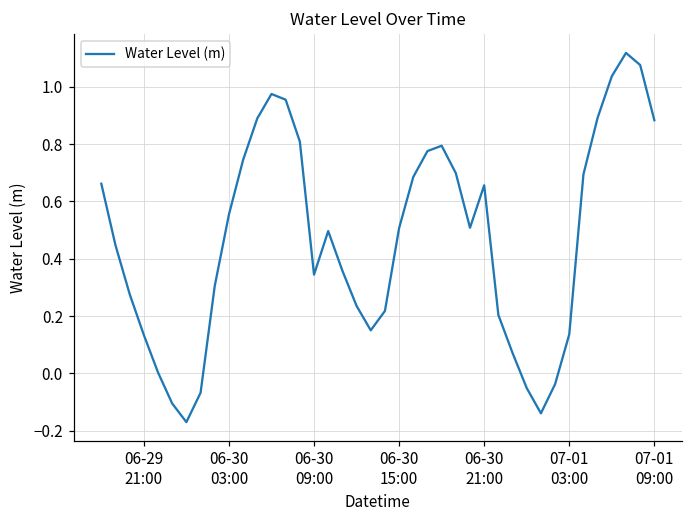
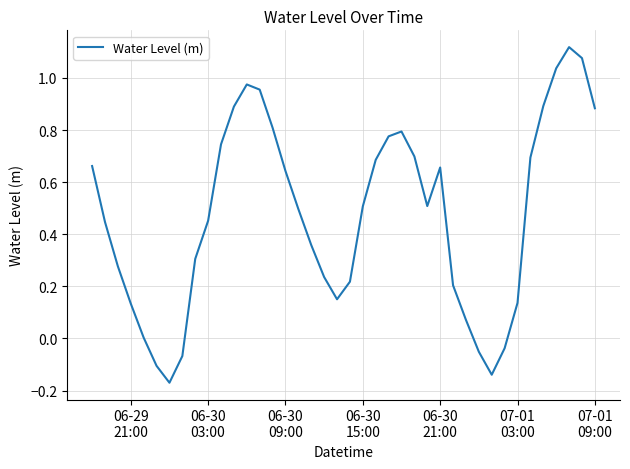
06-30 03:00: 0.55 -> 0.45
06-30 09:00: 0.34 -> 0.64
